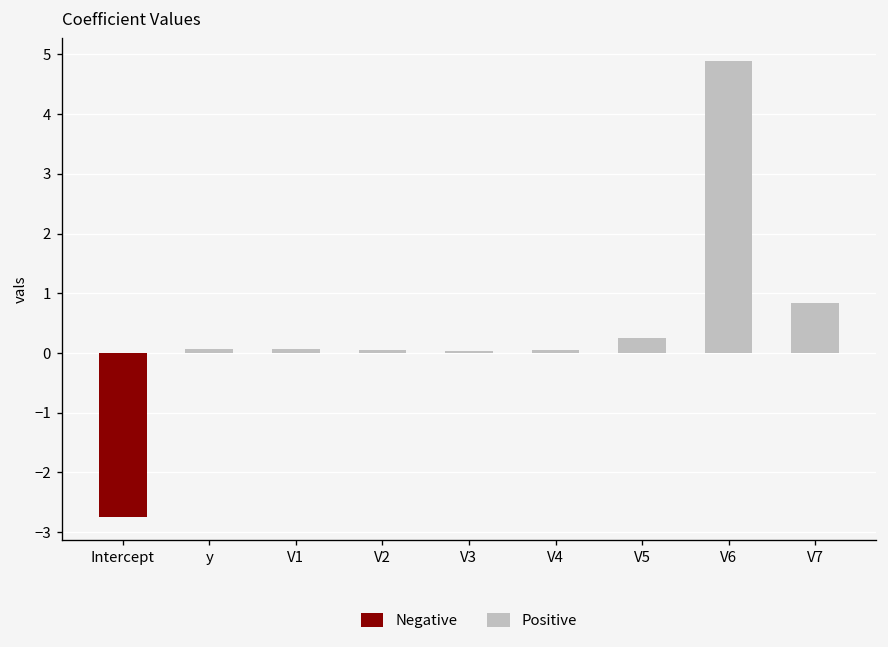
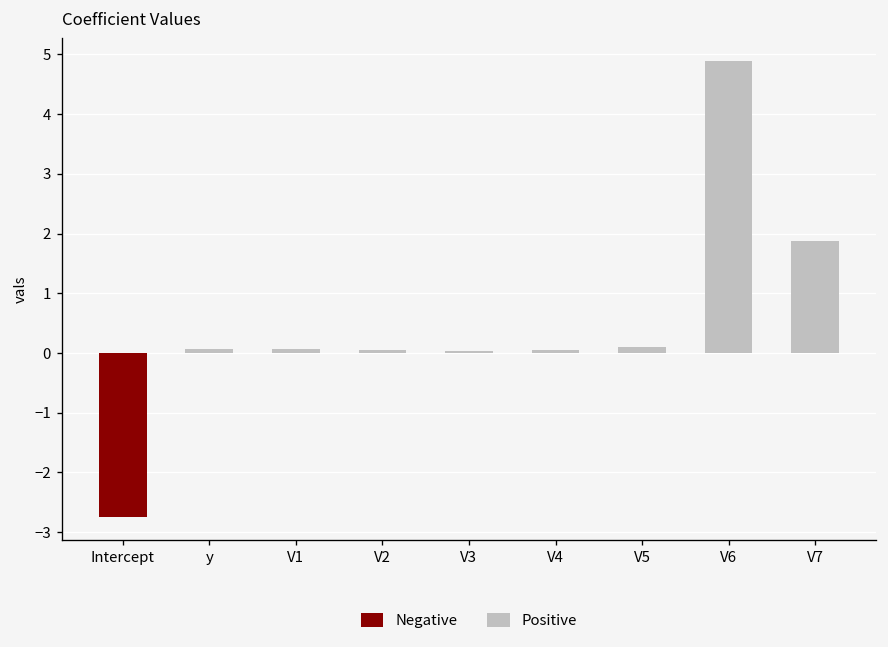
Positive, V5: 0.3 -> 0.1
Positive, V7: 0.8 -> 1.9
